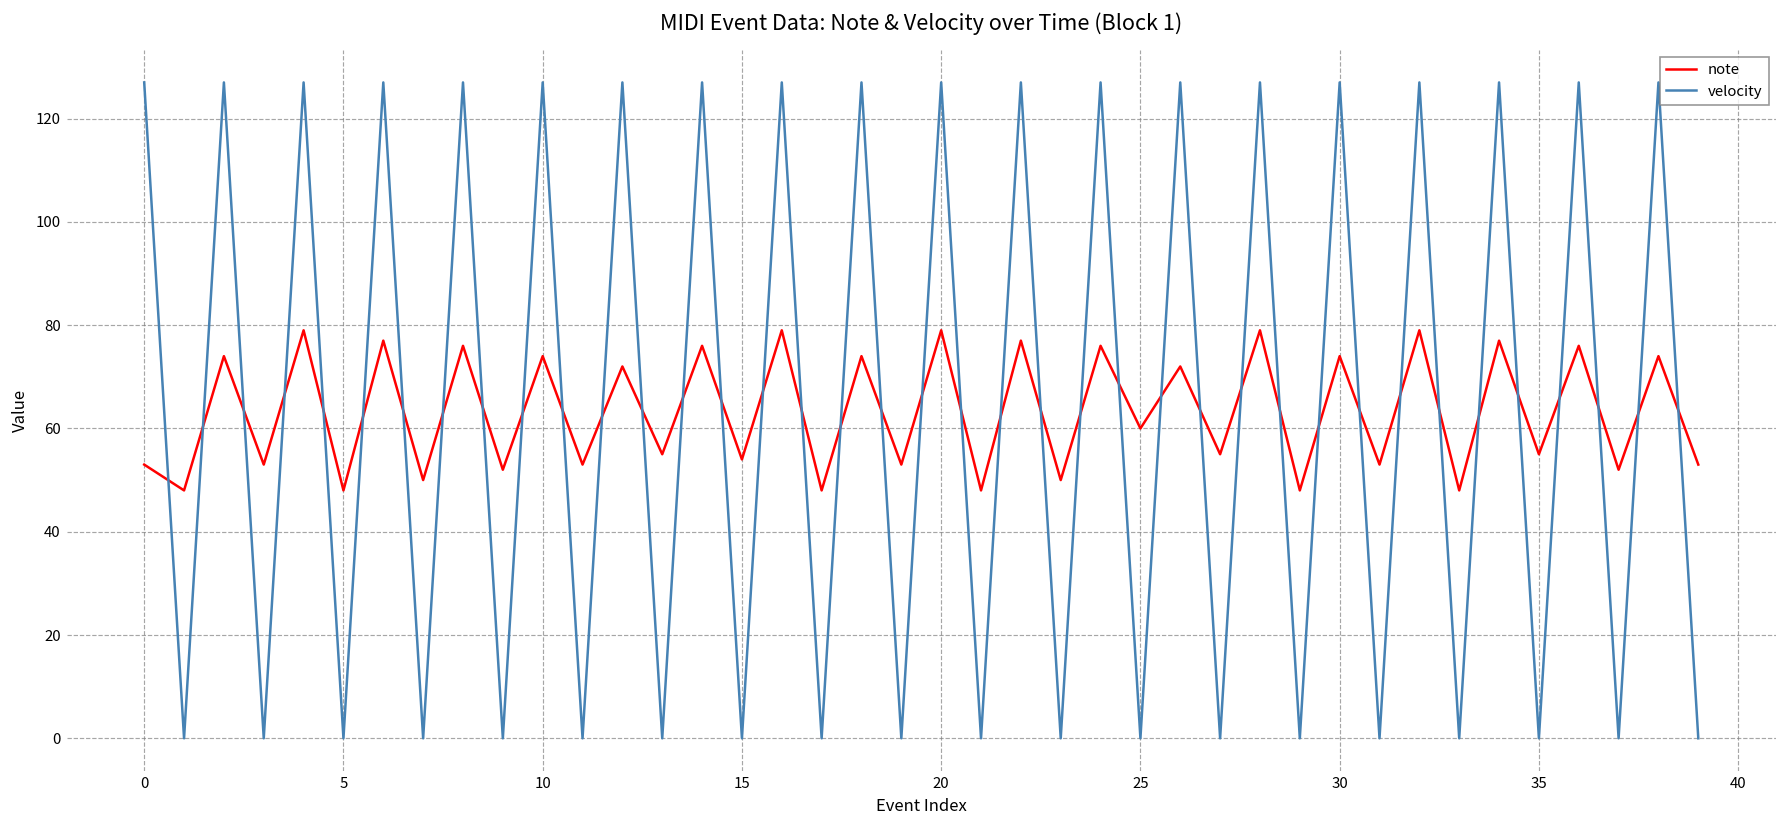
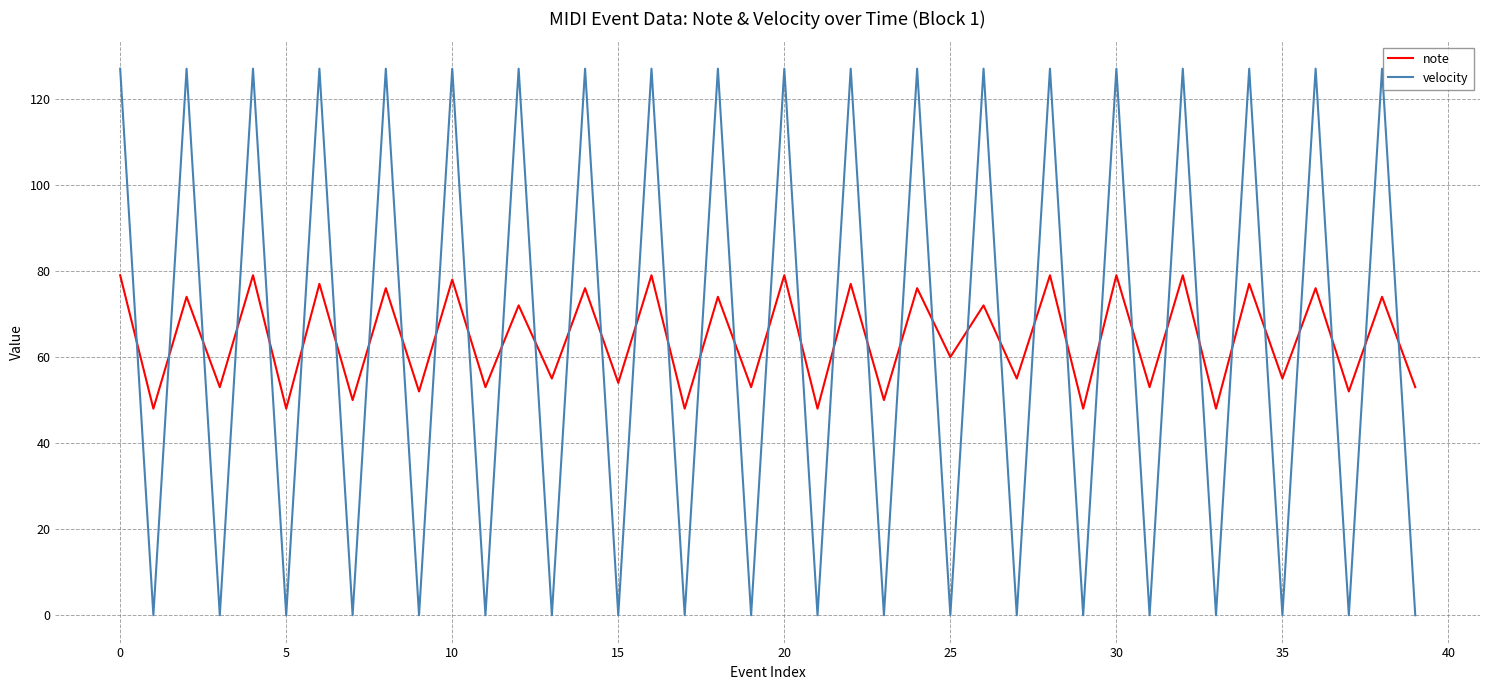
note, 0: 53 -> 79
note, 10: 74 -> 78
note, 30: 74 -> 79
